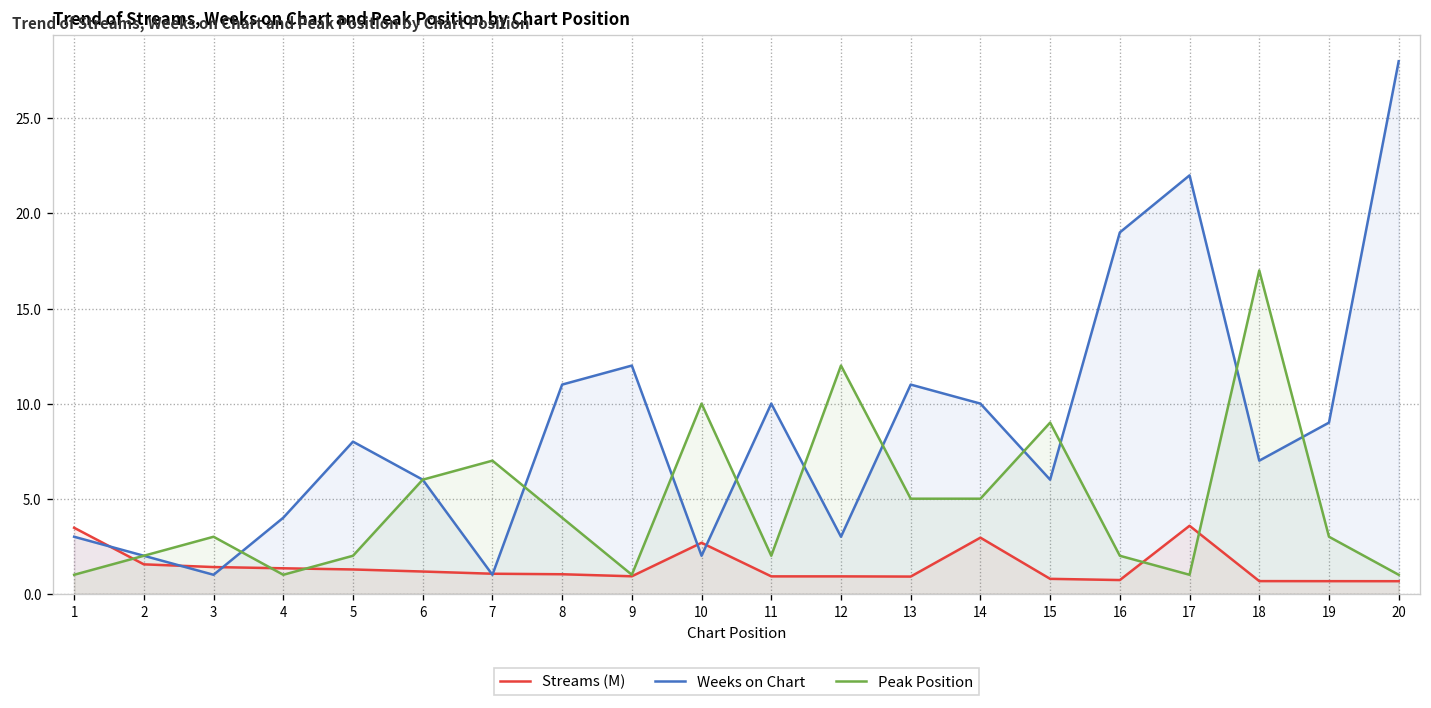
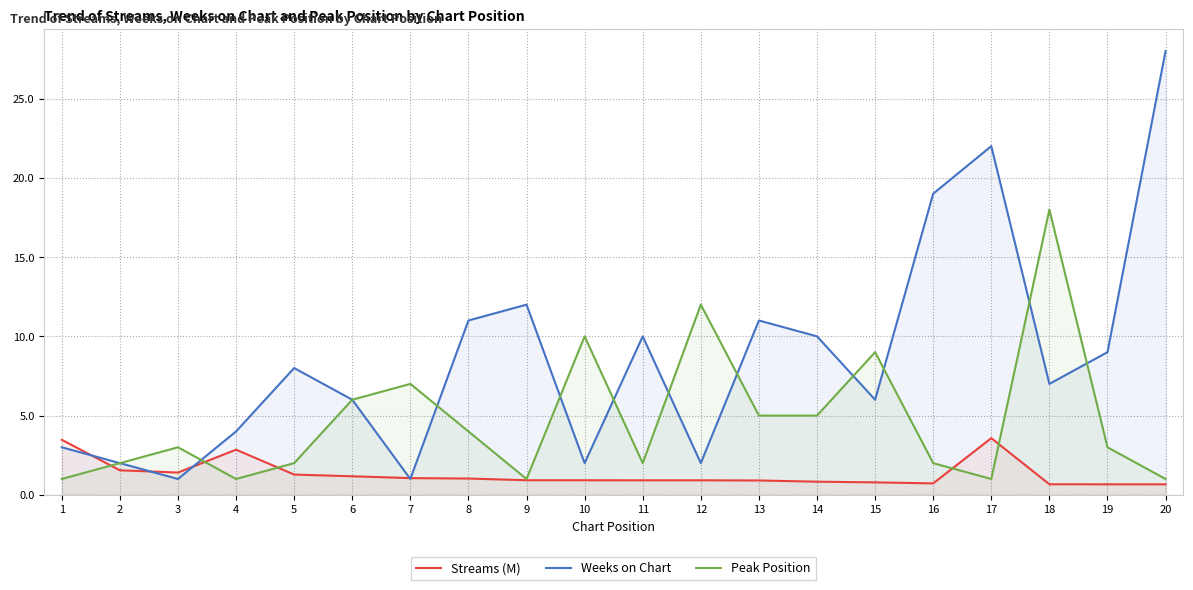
Streams (M), 4: 1.3 -> 2.8
Streams (M), 10: 2.7 -> 0.9
Weeks on Chart, 12: 3 -> 2
Streams (M), 14: 3.0 -> 0.8
Peak Position, 18: 17 -> 18
